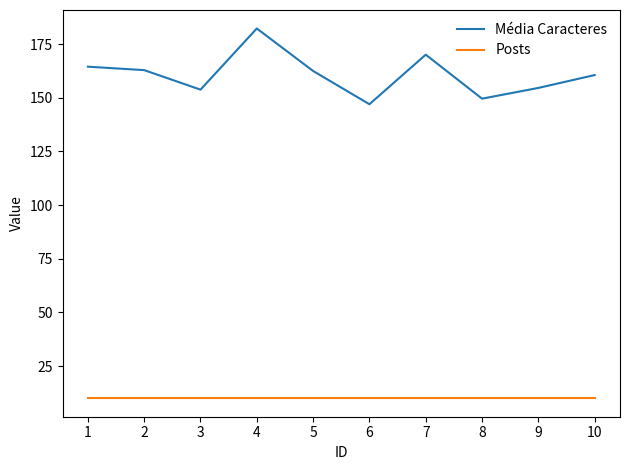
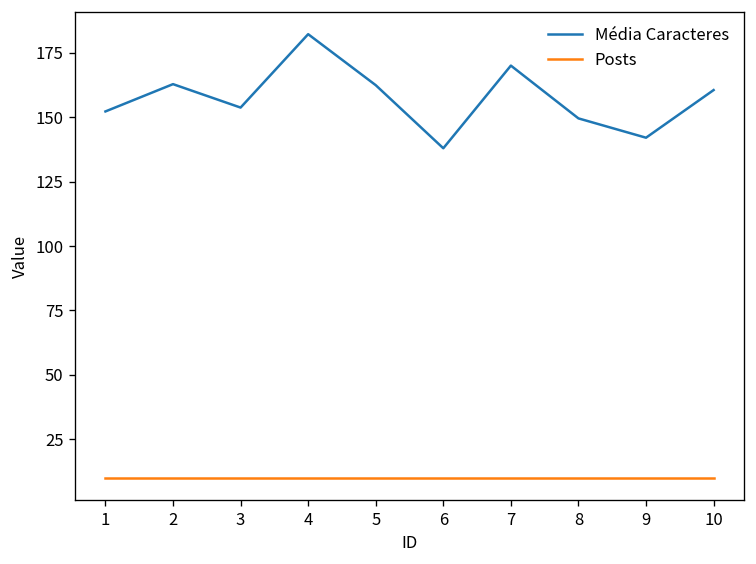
Média Caracteres, 1: 165 -> 152
Média Caracteres, 6: 147 -> 138
Média Caracteres, 9: 155 -> 142
